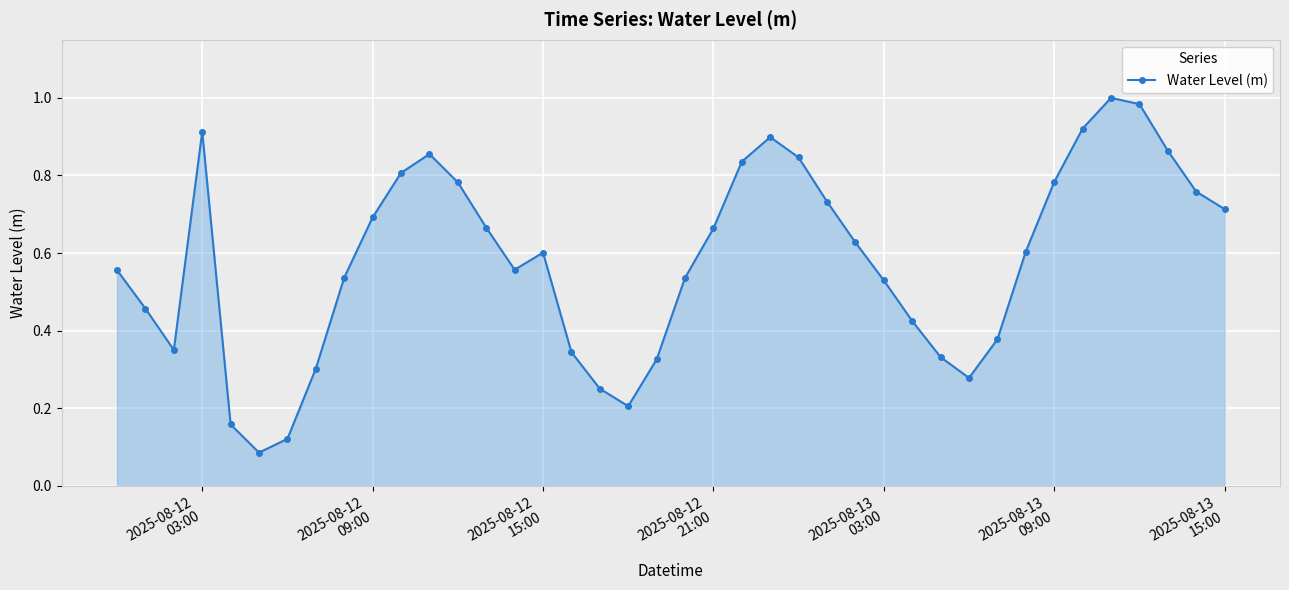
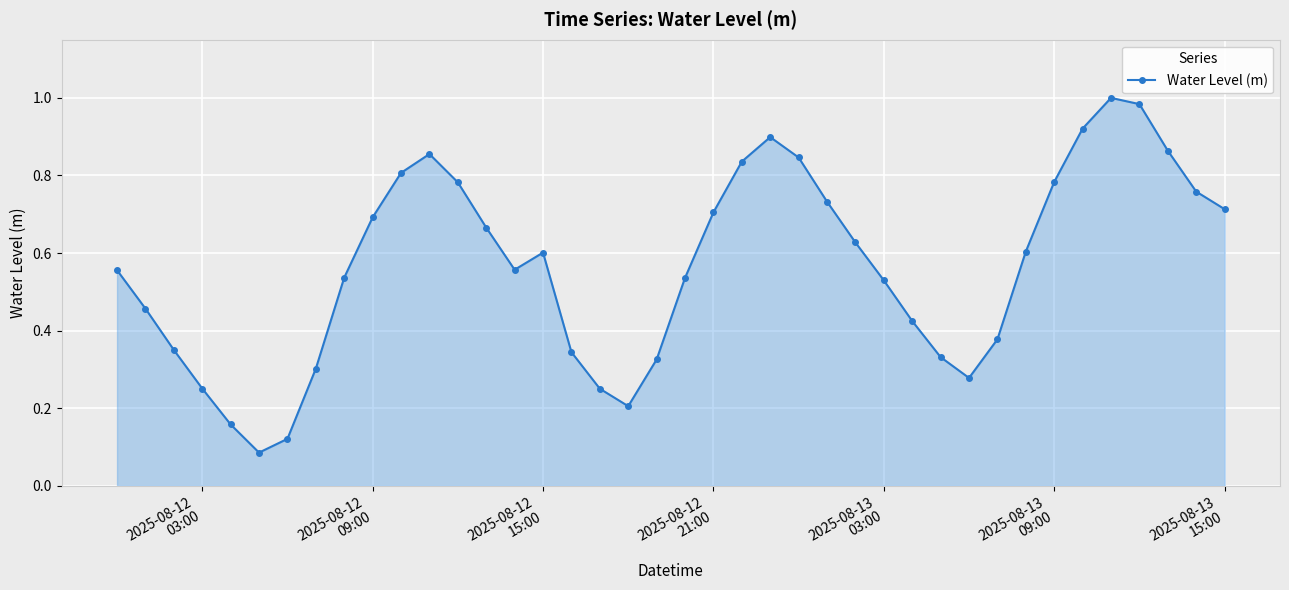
2025-08-12 03:00: 0.91 -> 0.25
2025-08-12 21:00: 0.66 -> 0.70
